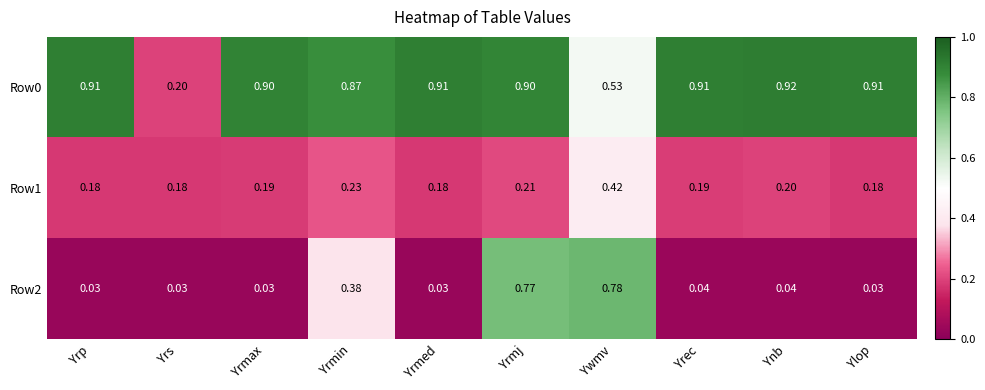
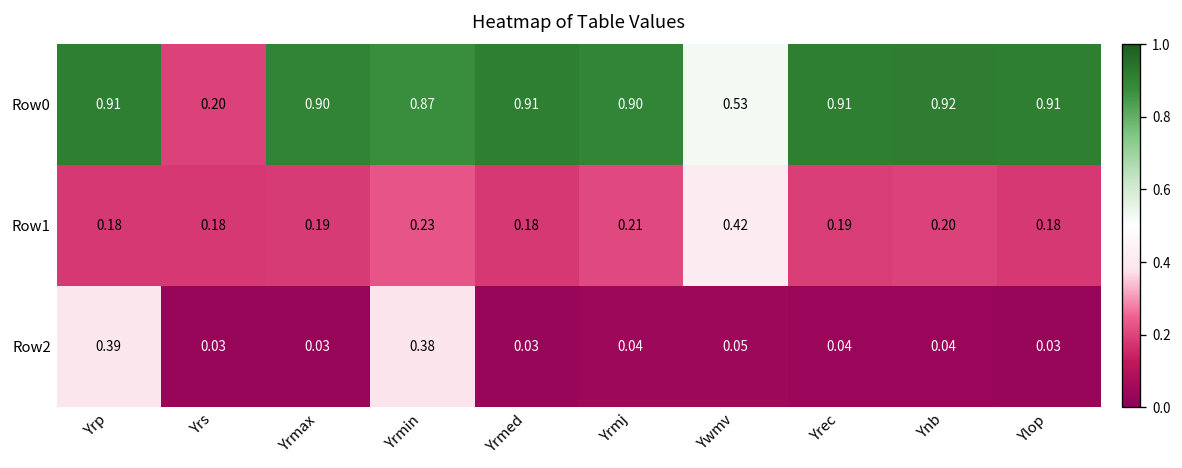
Row2, Yrp: 0.03 -> 0.39
Row2, Yrmj: 0.77 -> 0.04
Row2, Ywmv: 0.78 -> 0.05
